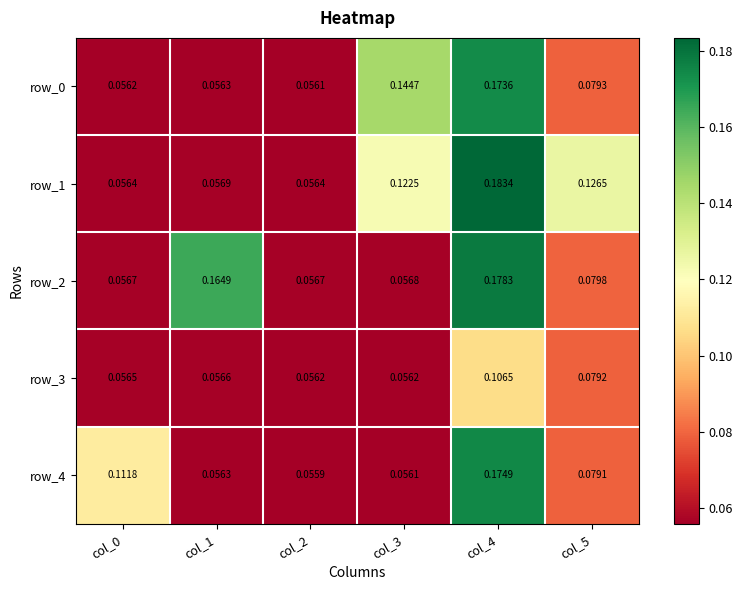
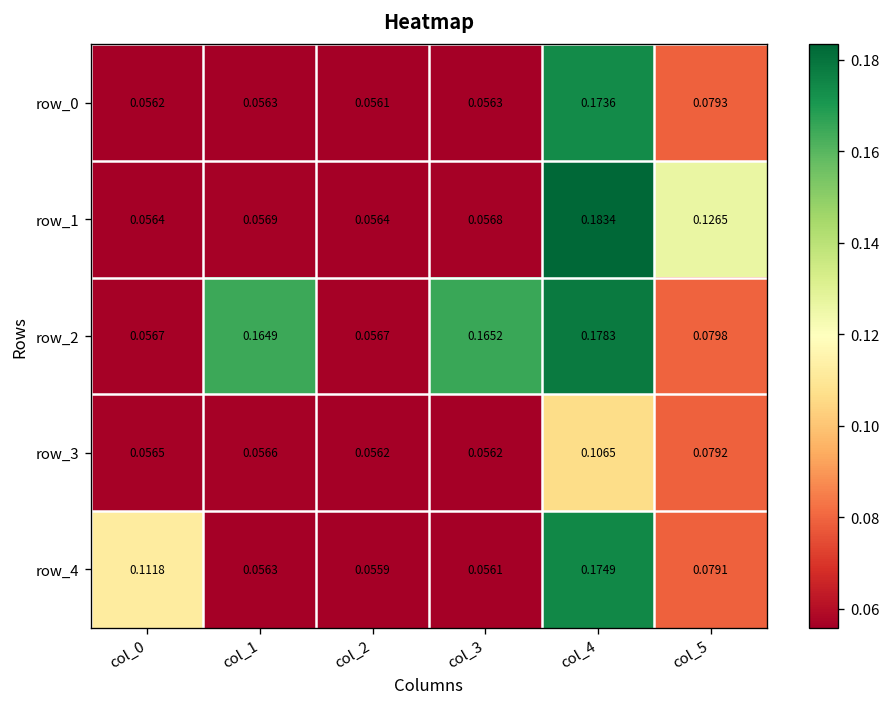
row_0, col_3: 0.1447 -> 0.0563
row_1, col_3: 0.1225 -> 0.0568
row_2, col_3: 0.0568 -> 0.1652
